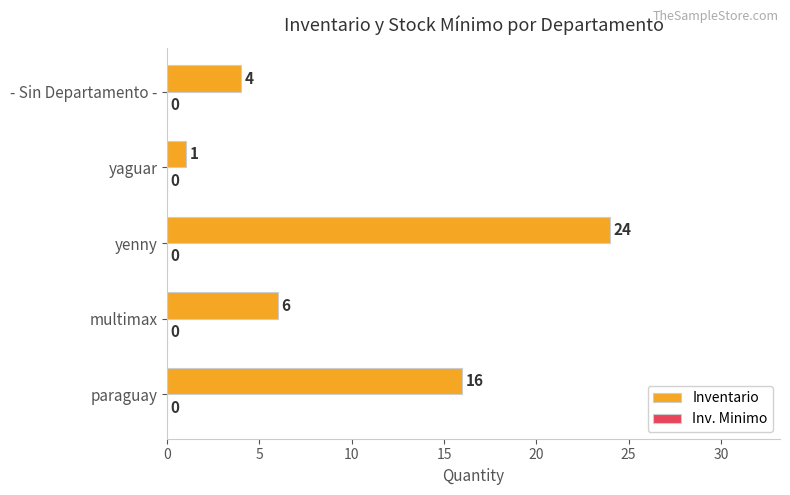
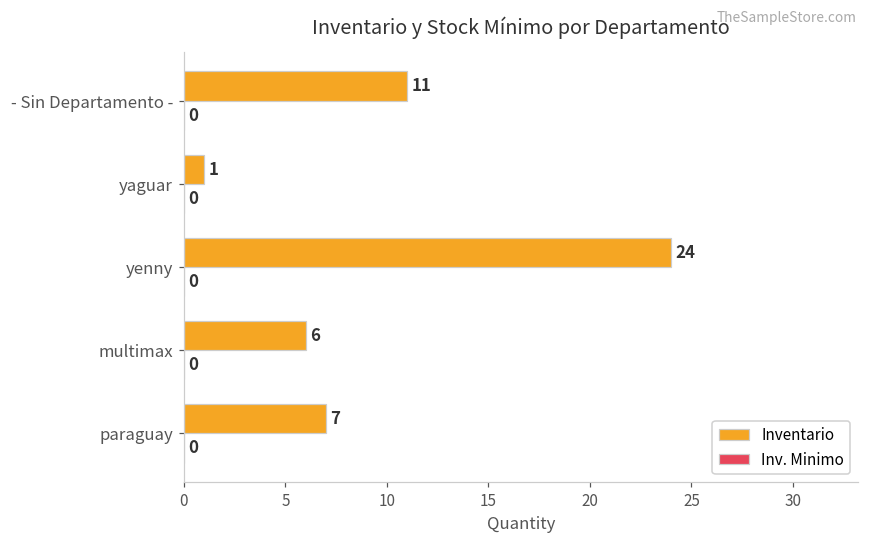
Inventario, - Sin Departamento -: 4 -> 11
Inventario, paraguay: 16 -> 7
